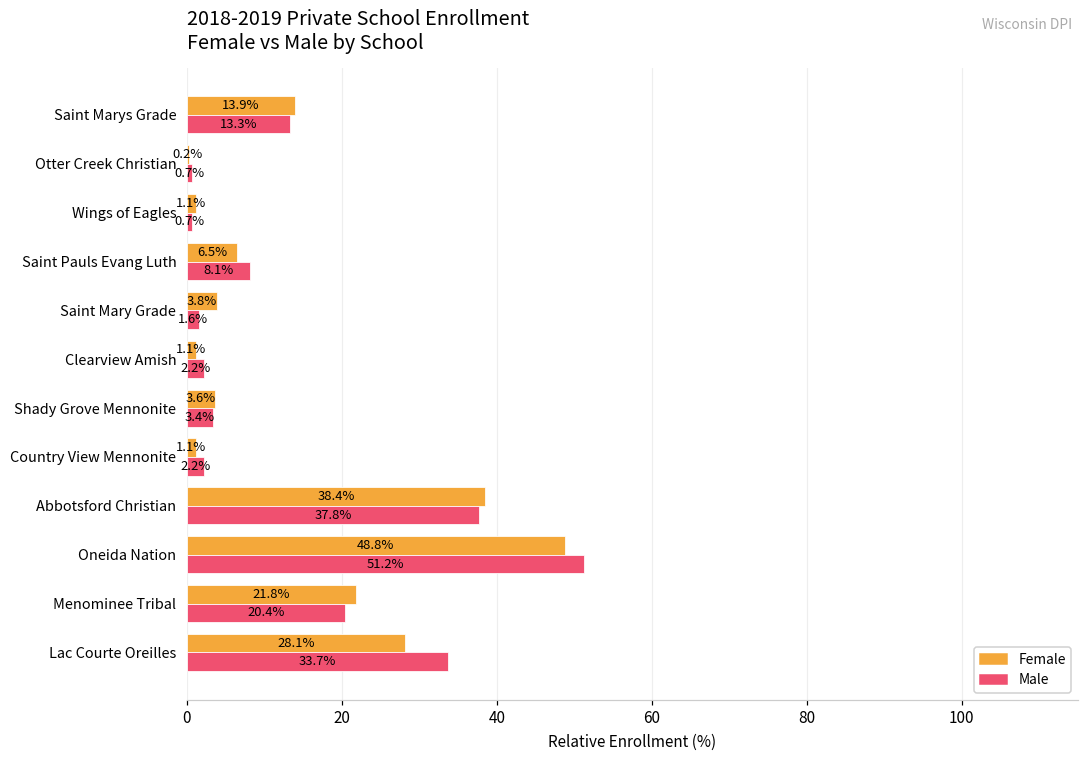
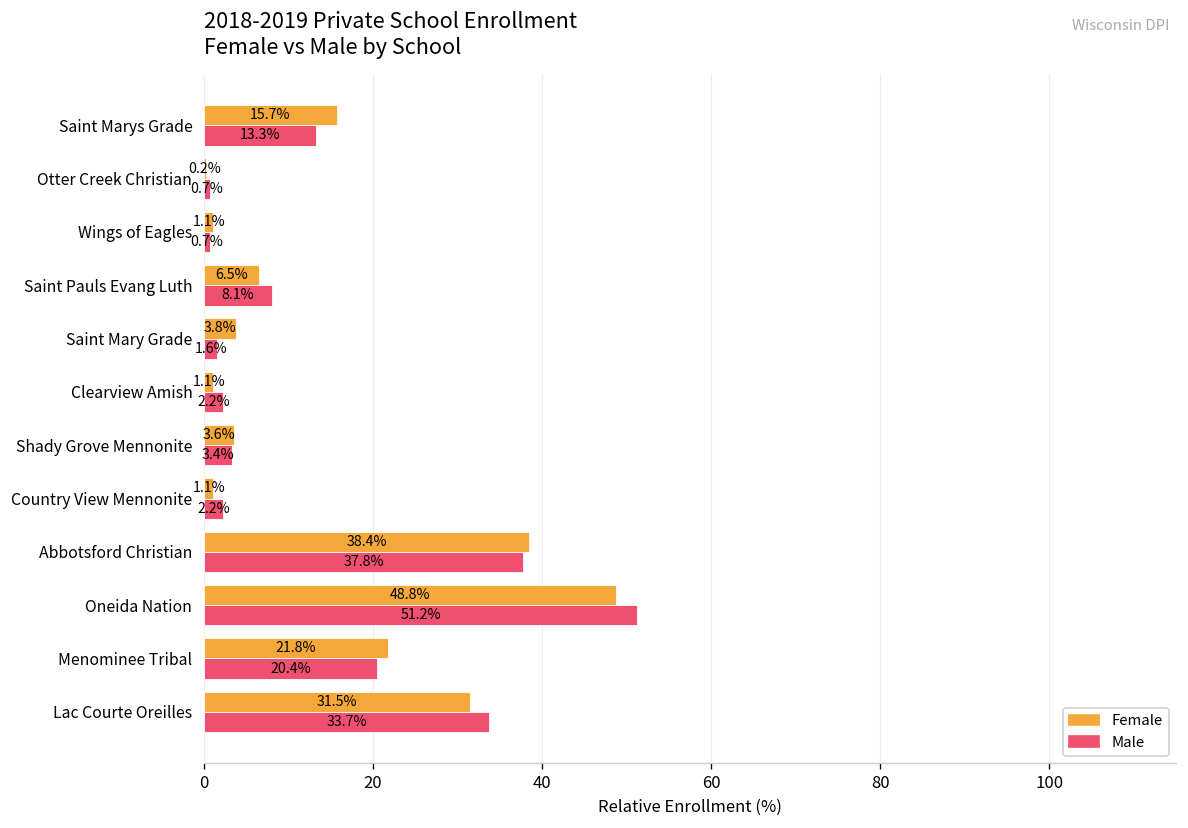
Female, Saint Marys Grade: 13.9% -> 15.7%
Female, Lac Courte Oreilles: 28.1% -> 31.5%
